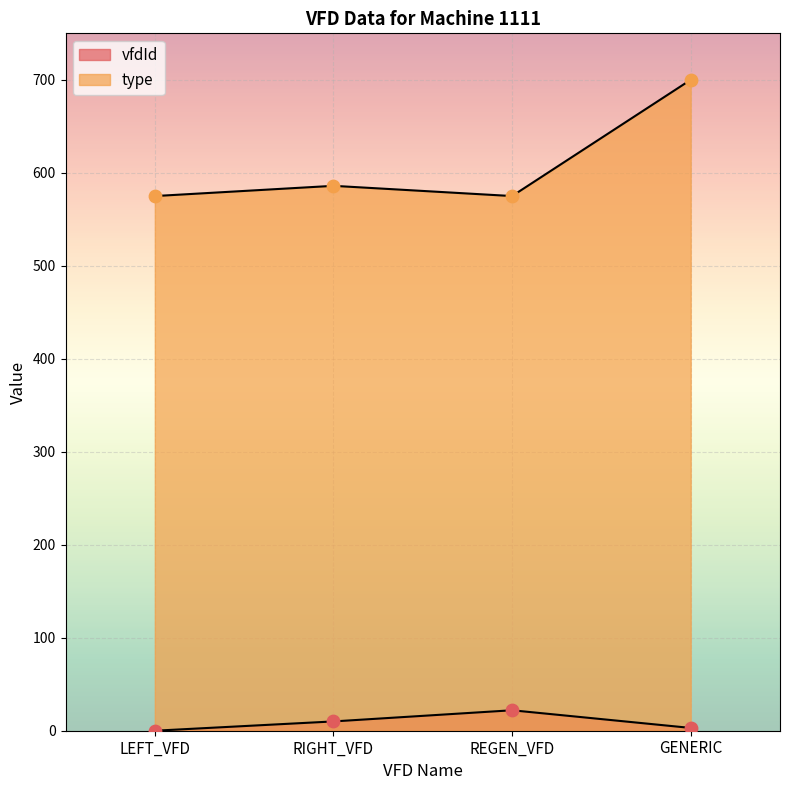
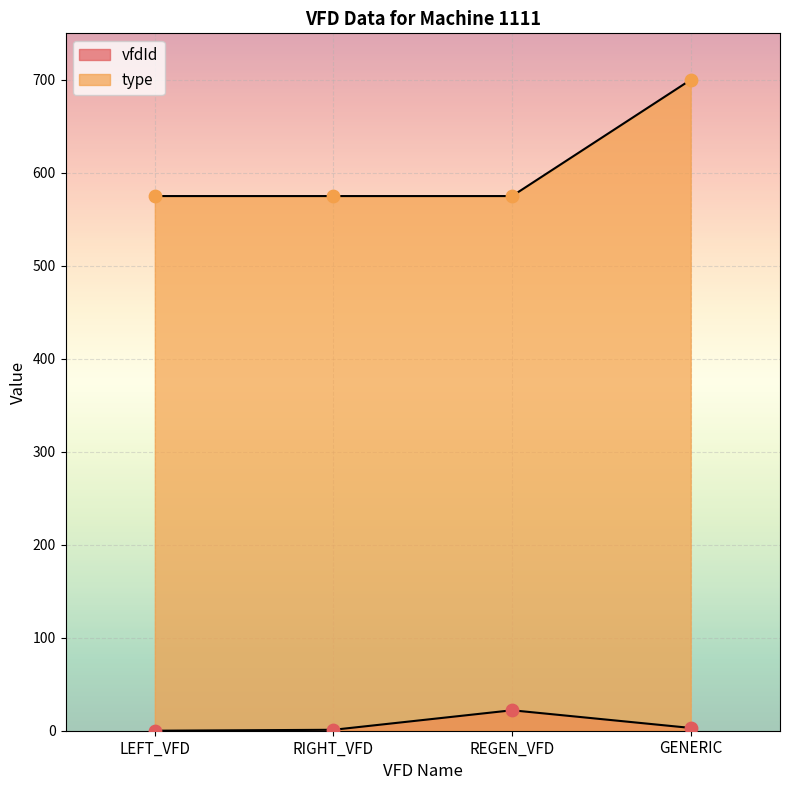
vfdId, RIGHT_VFD: 10 -> 0
type, RIGHT_VFD: 590 -> 580
